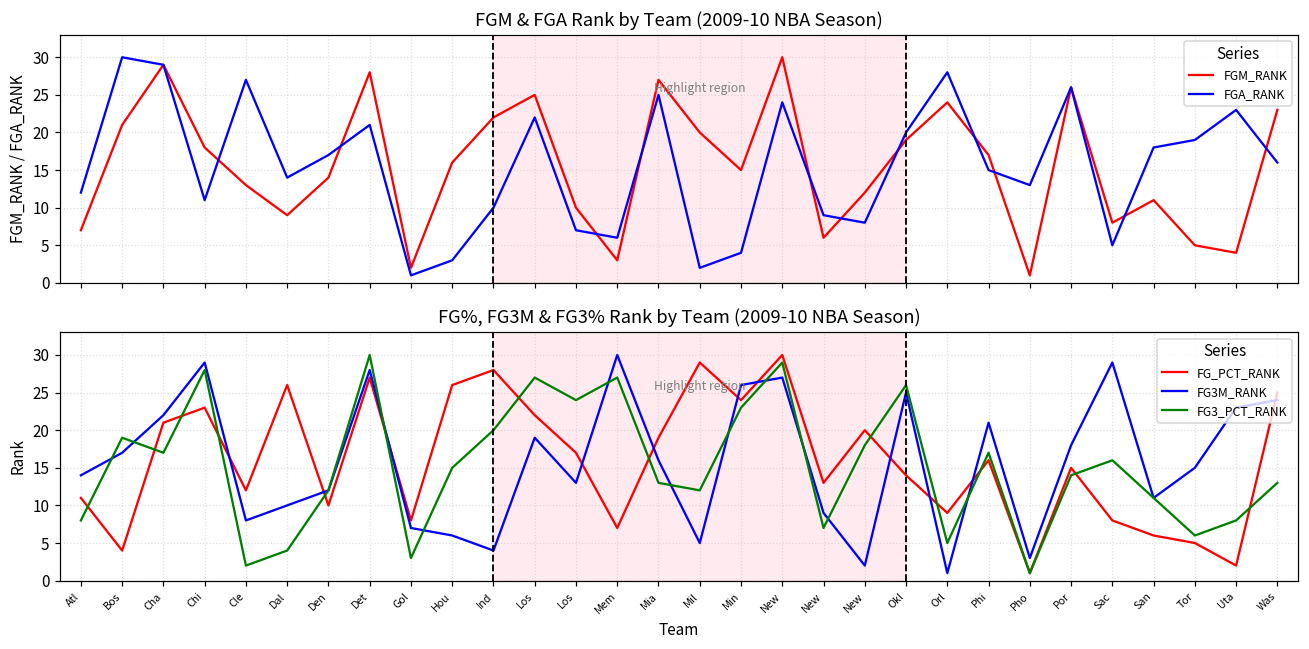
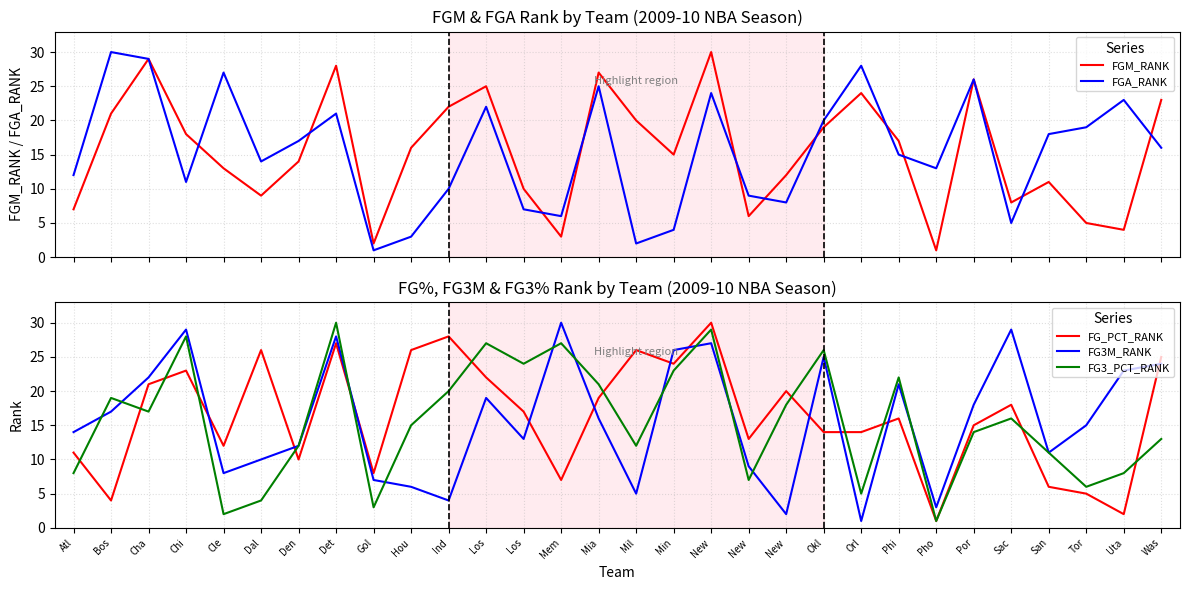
FG%, FG3M & FG3% Rank by Team (2009-10 NBA Season), FG3_PCT_RANK, Mia: 13 -> 21
FG%, FG3M & FG3% Rank by Team (2009-10 NBA Season), FG_PCT_RANK, Mil: 29 -> 26
FG%, FG3M & FG3% Rank by Team (2009-10 NBA Season), FG_PCT_RANK, Orl: 9 -> 14
FG%, FG3M & FG3% Rank by Team (2009-10 NBA Season), FG3_PCT_RANK, Phi: 17 -> 22
FG%, FG3M & FG3% Rank by Team (2009-10 NBA Season), FG_PCT_RANK, Sac: 8 -> 18
